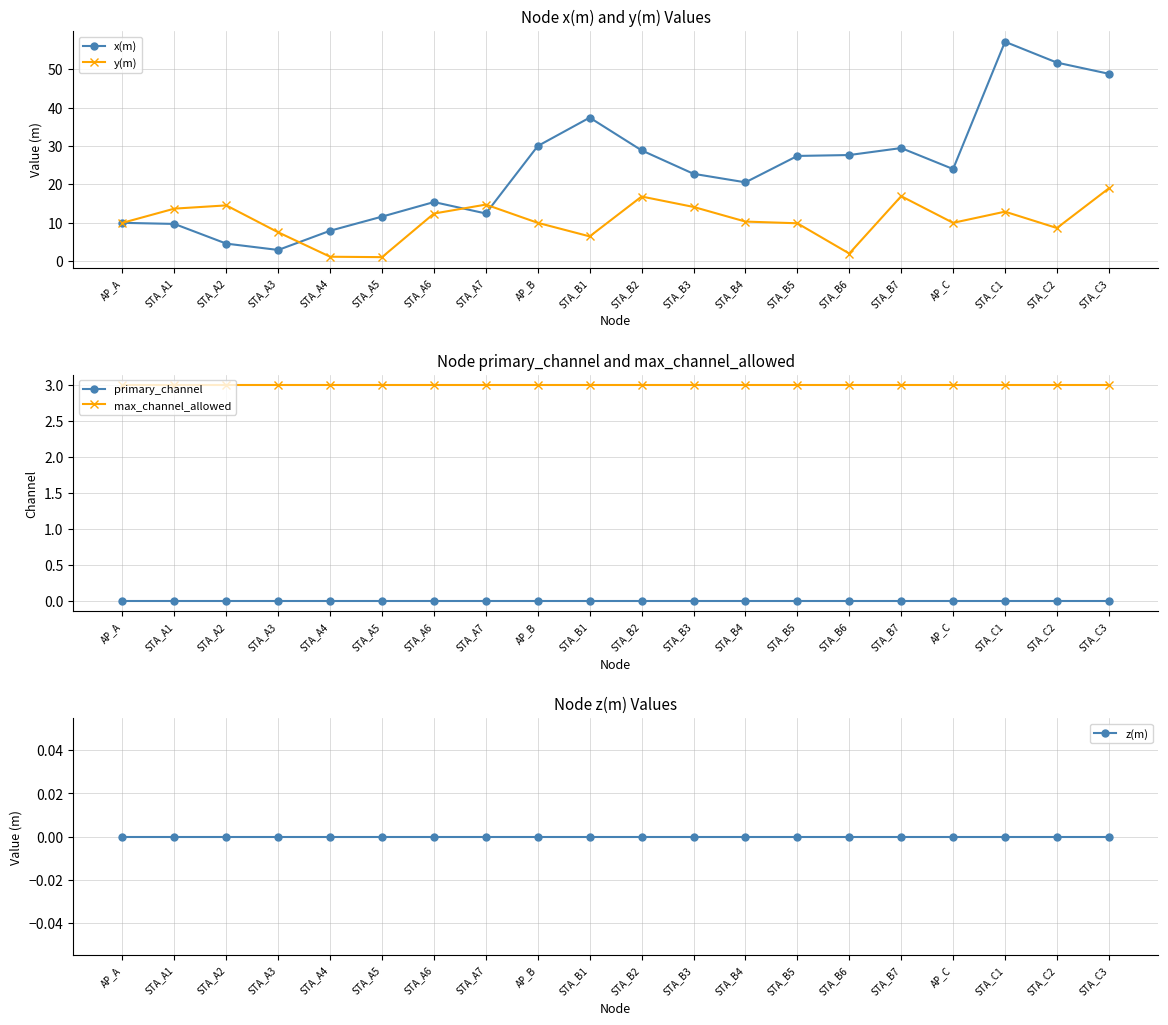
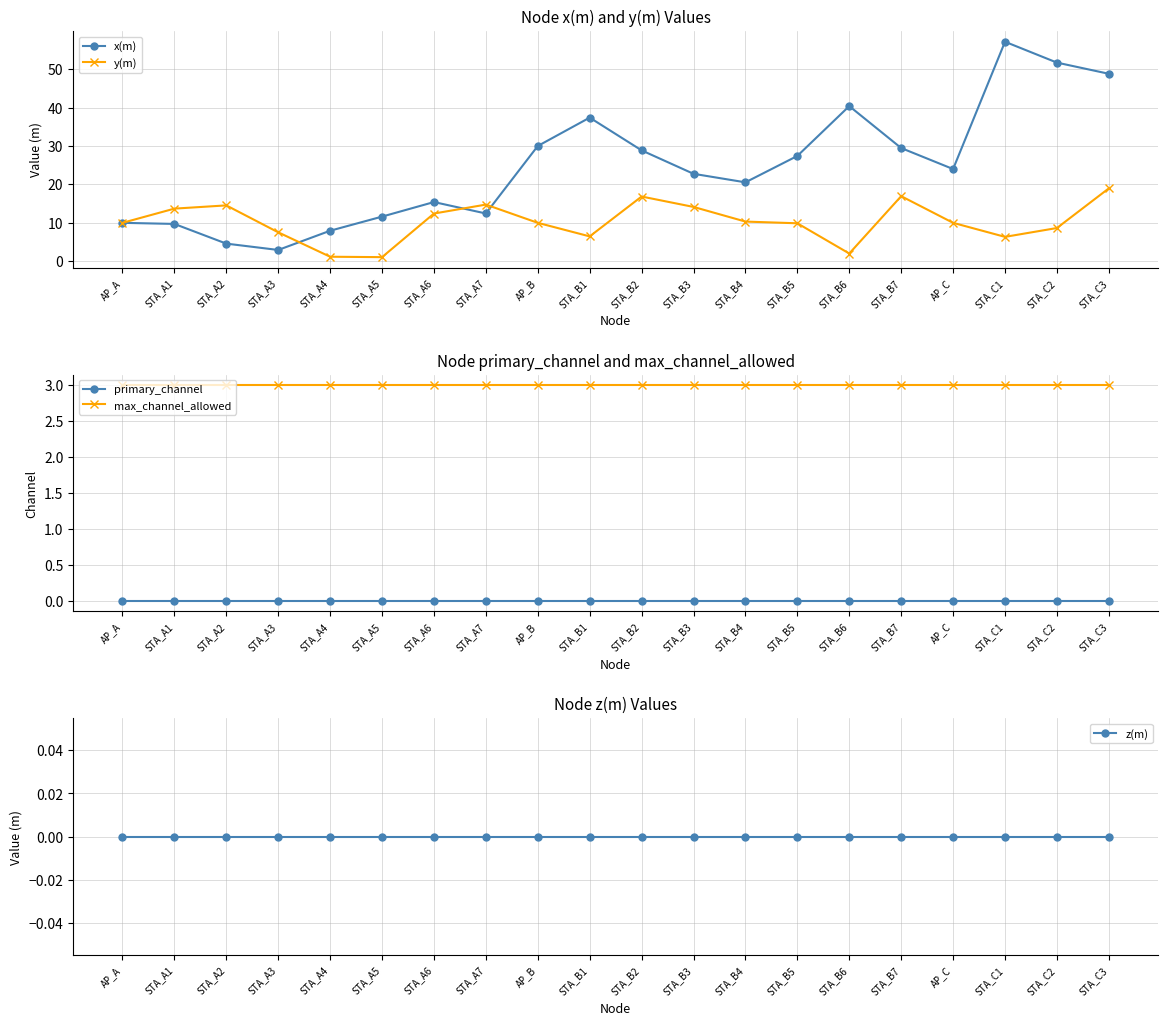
Node x(m) and y(m) Values, x(m), STA_B6: 28 -> 40
Node x(m) and y(m) Values, y(m), STA_C1: 13 -> 6
